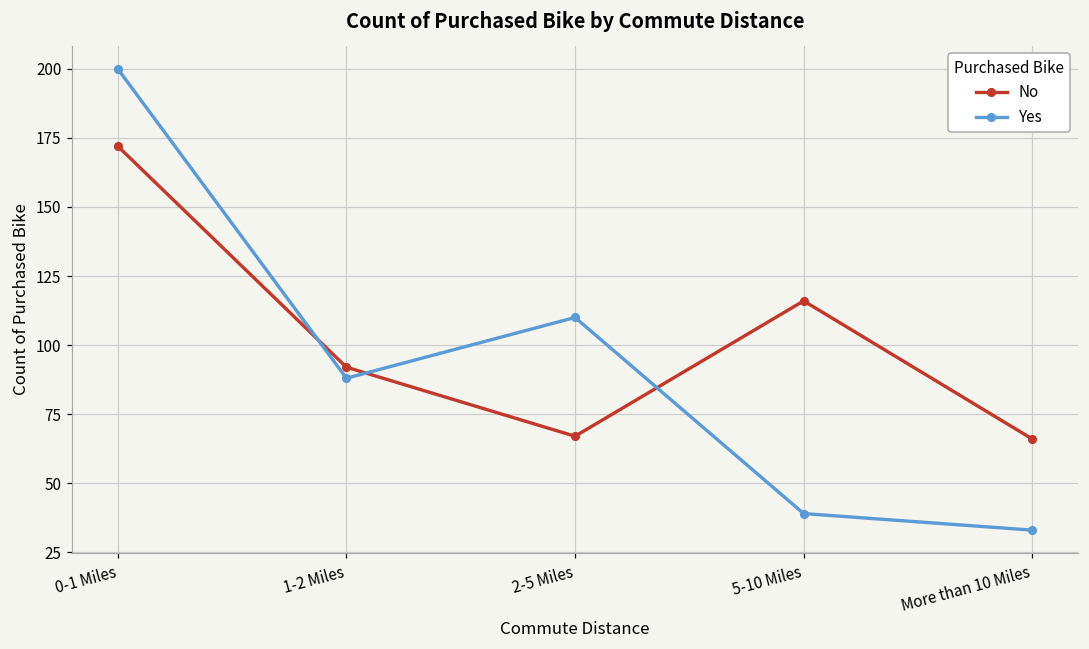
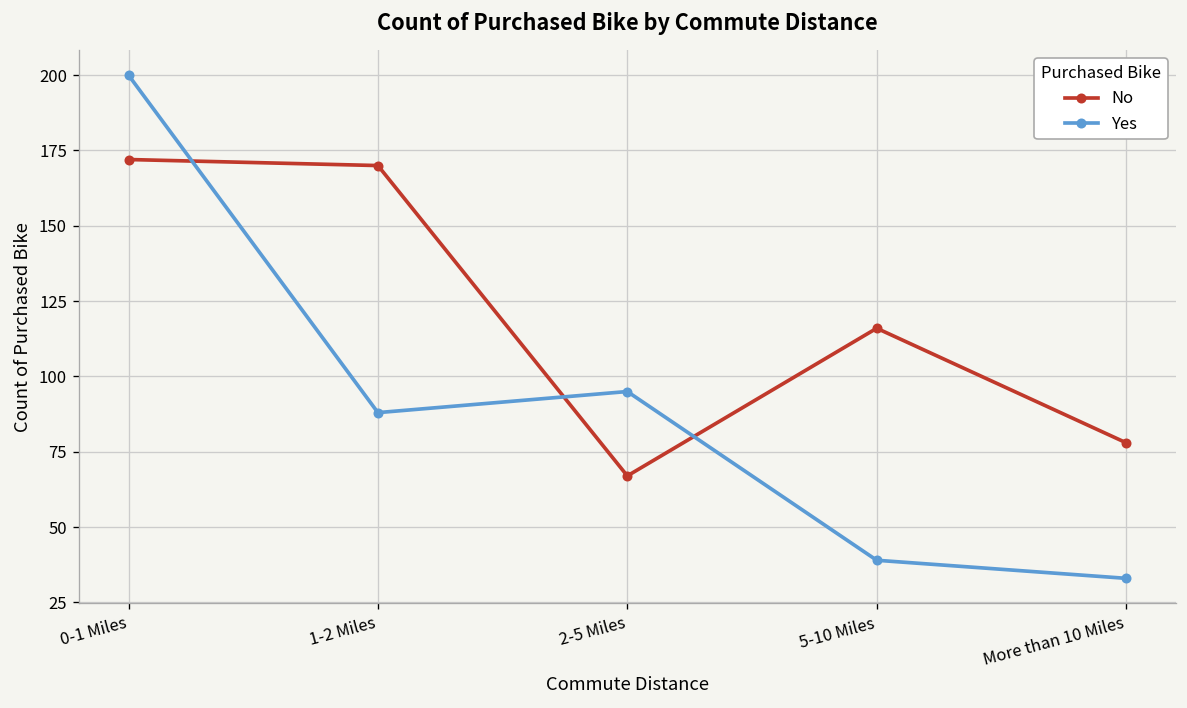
No, 1-2 Miles: 92 -> 170
Yes, 2-5 Miles: 110 -> 95
No, More than 10 Miles: 66 -> 78
